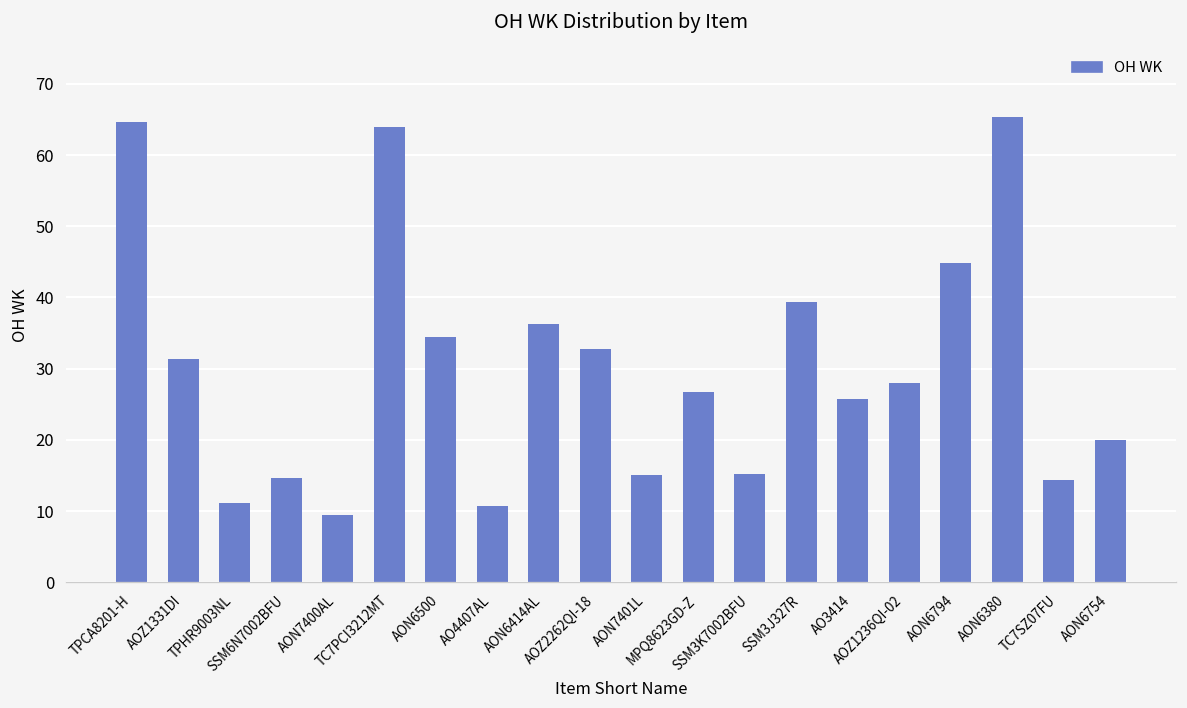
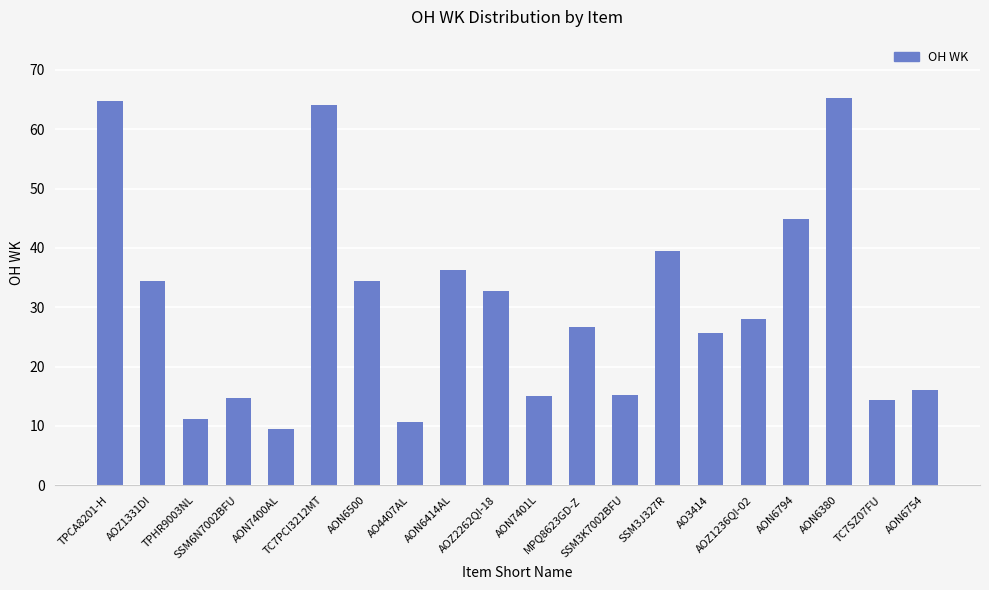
AOZ1331DI: 31 -> 34
AON6754: 20 -> 16
